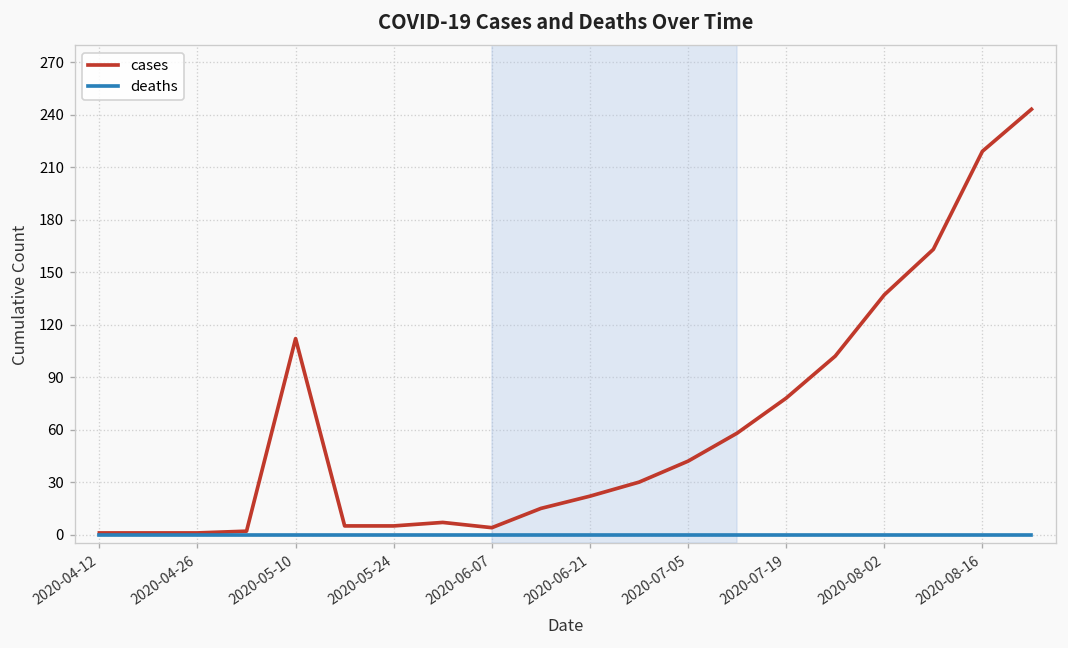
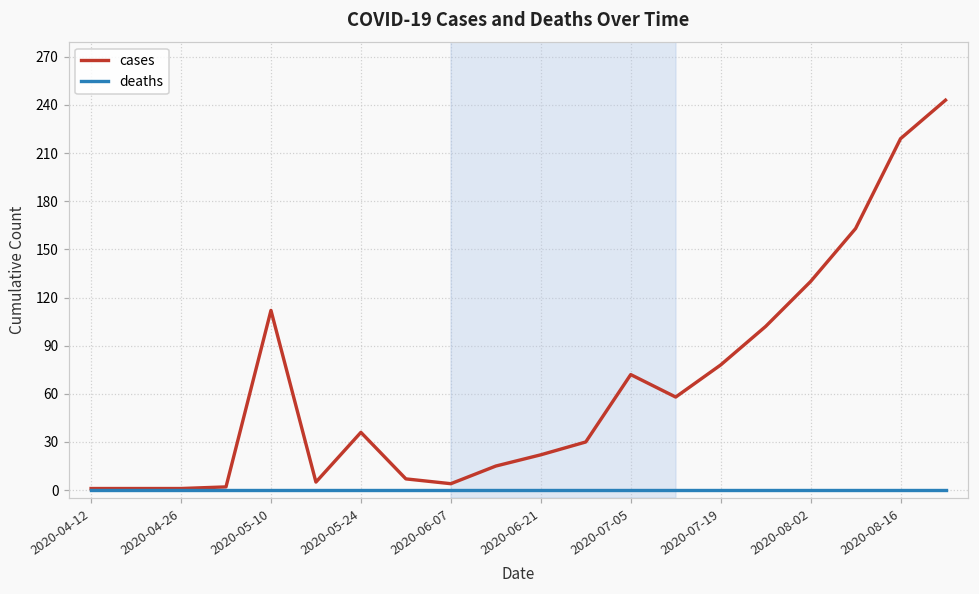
cases, 2020-05-24: 5 -> 36
cases, 2020-07-05: 42 -> 72
cases, 2020-08-02: 137 -> 130
